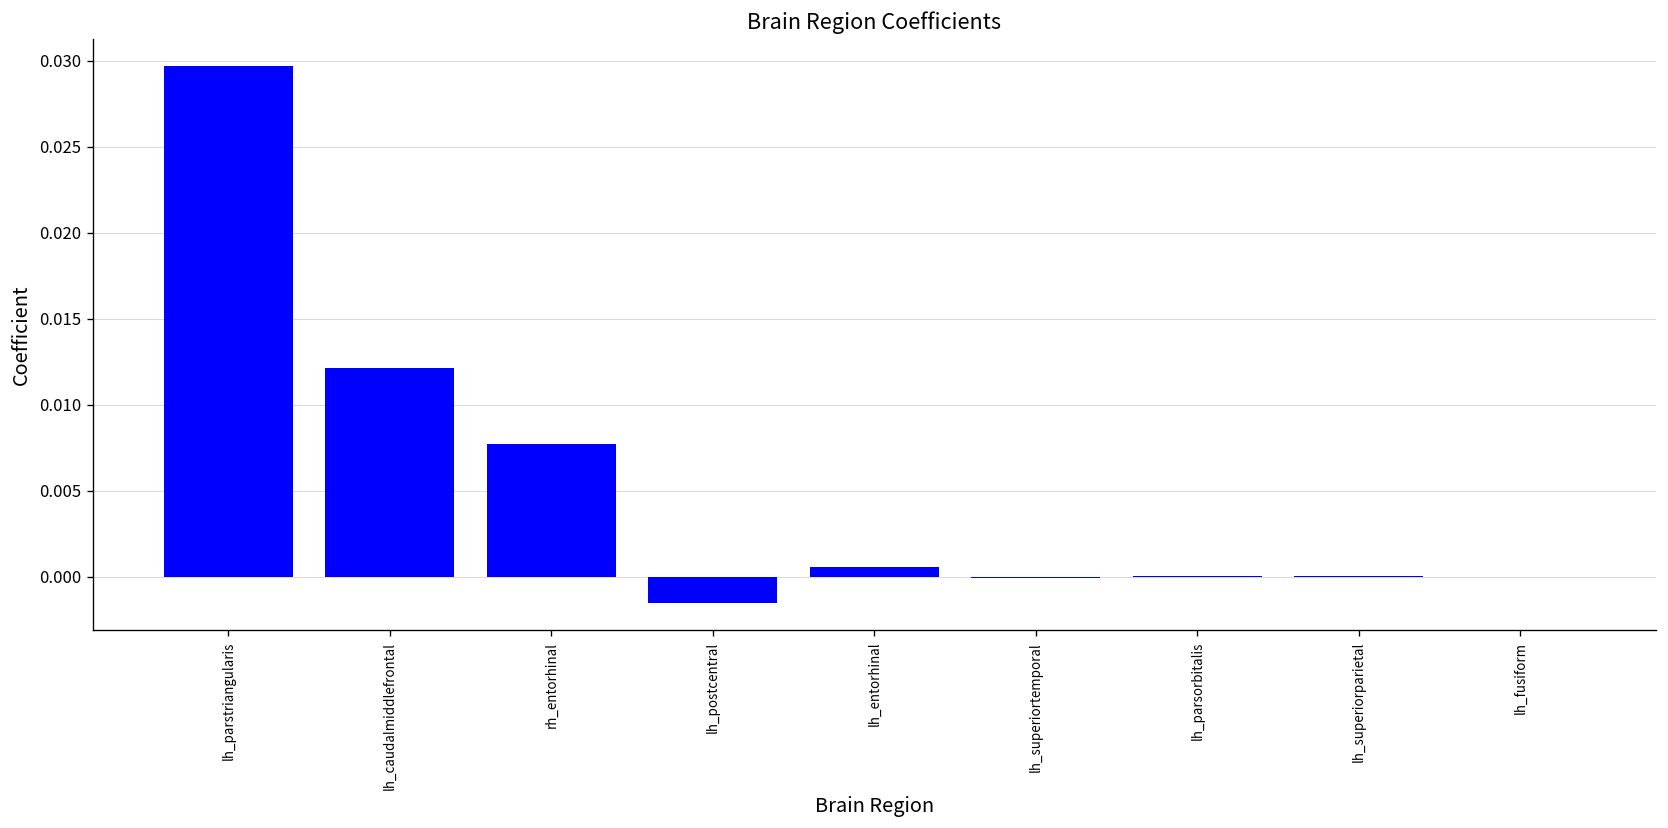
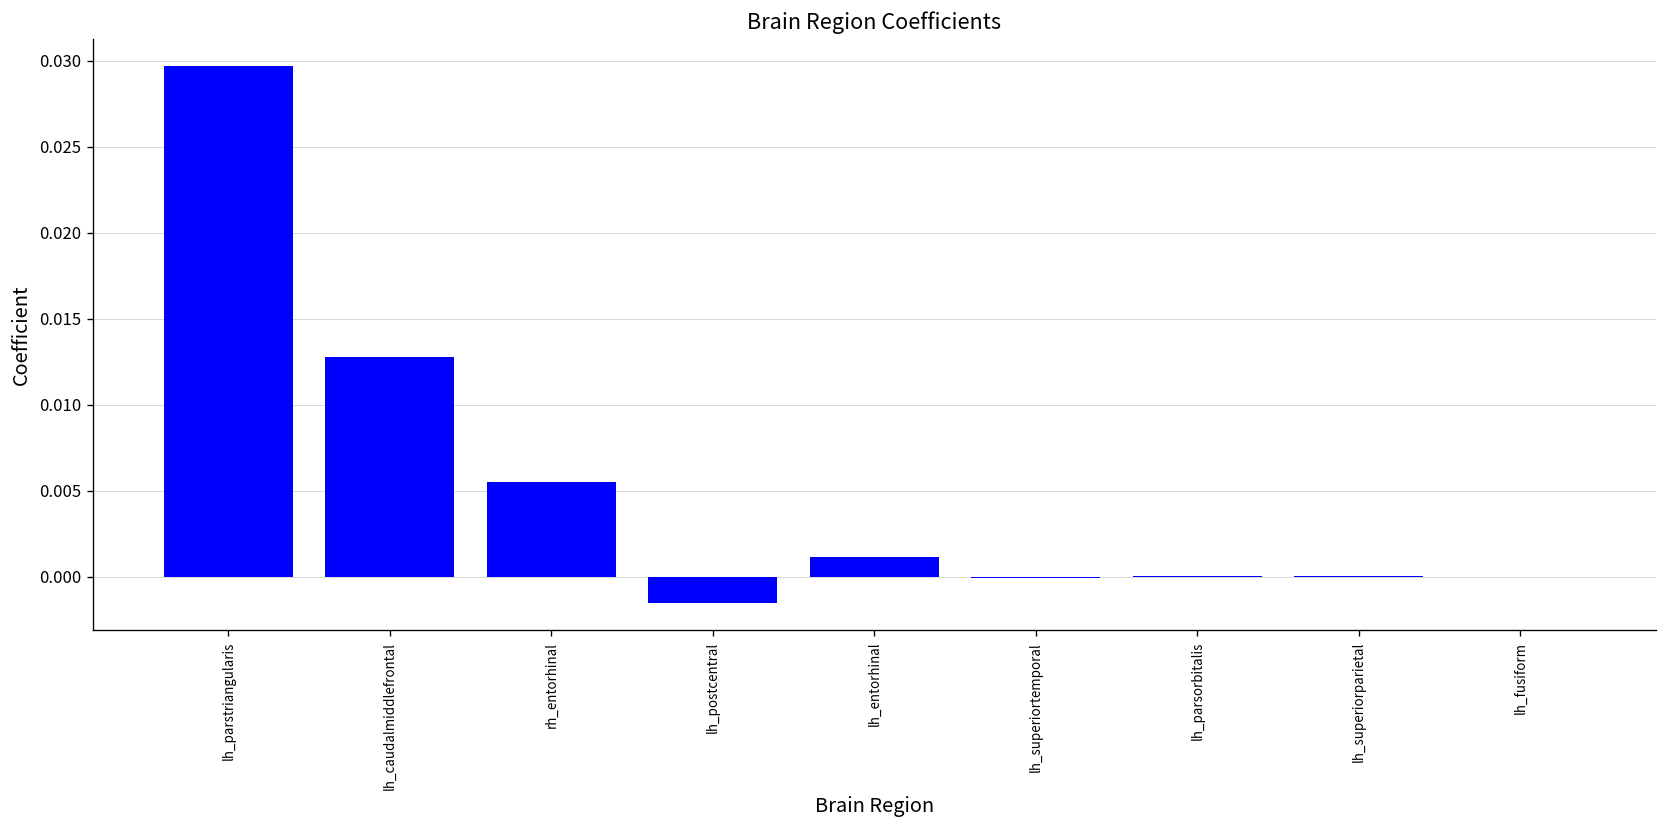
lh_caudalmiddlefrontal: 0.0121 -> 0.0128
rh_entorhinal: 0.0077 -> 0.0055
lh_entorhinal: 0.0005 -> 0.0011
